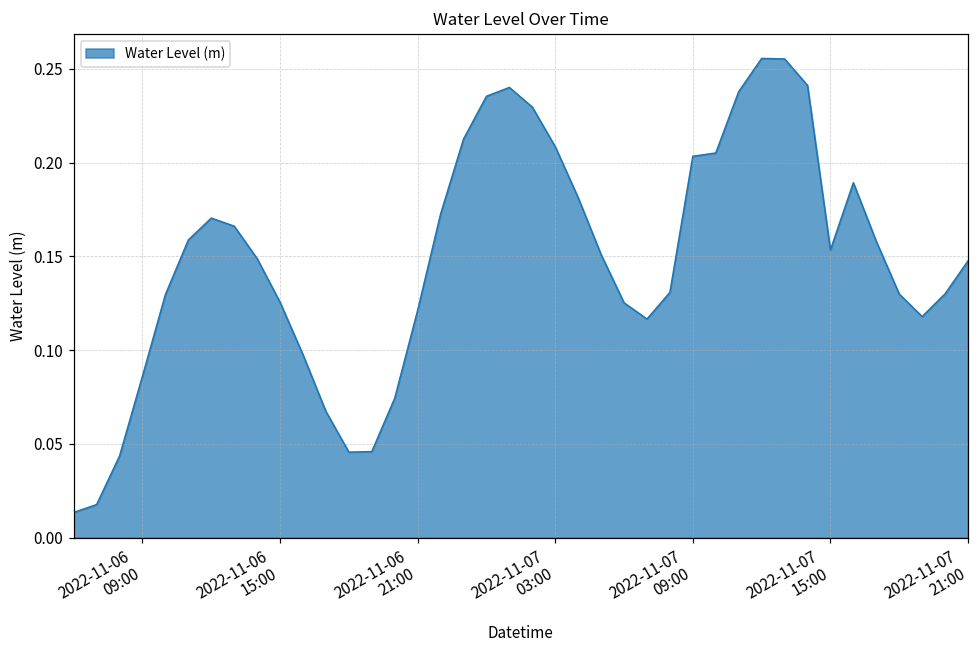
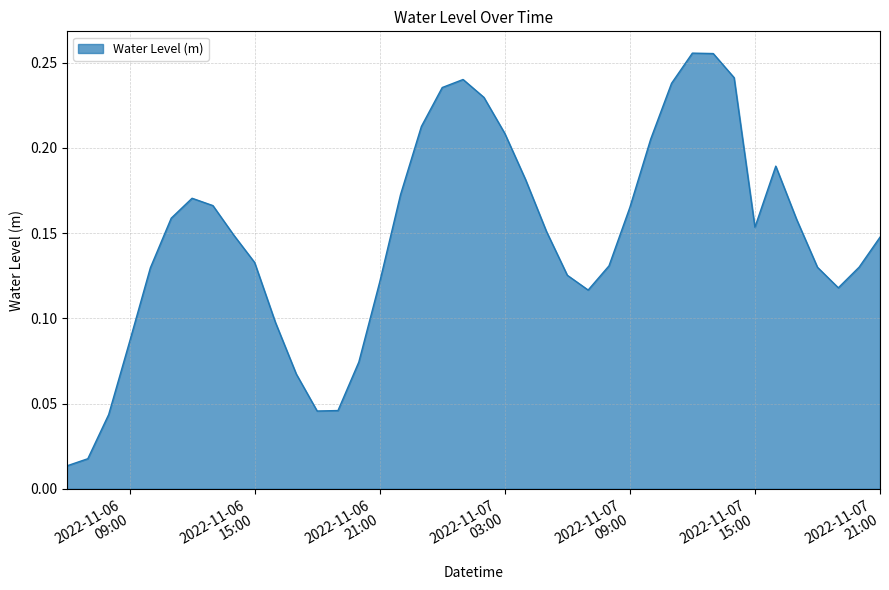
2022-11-06 15:00: 0.126 -> 0.133
2022-11-07 09:00: 0.203 -> 0.165
